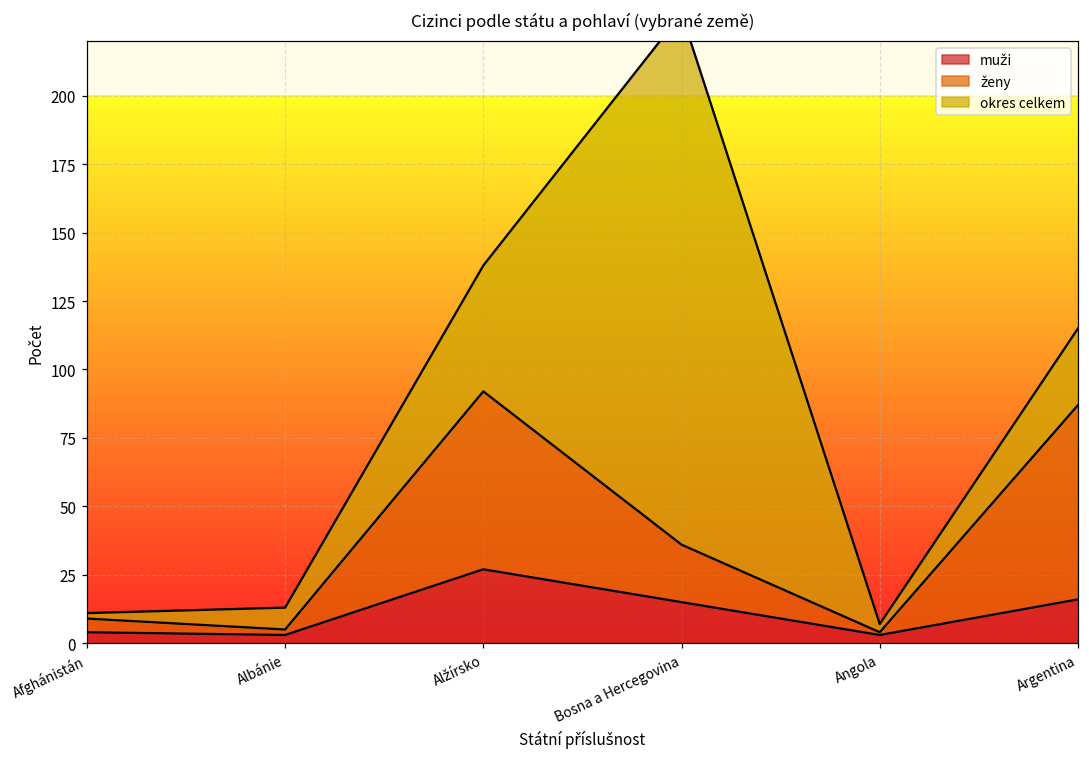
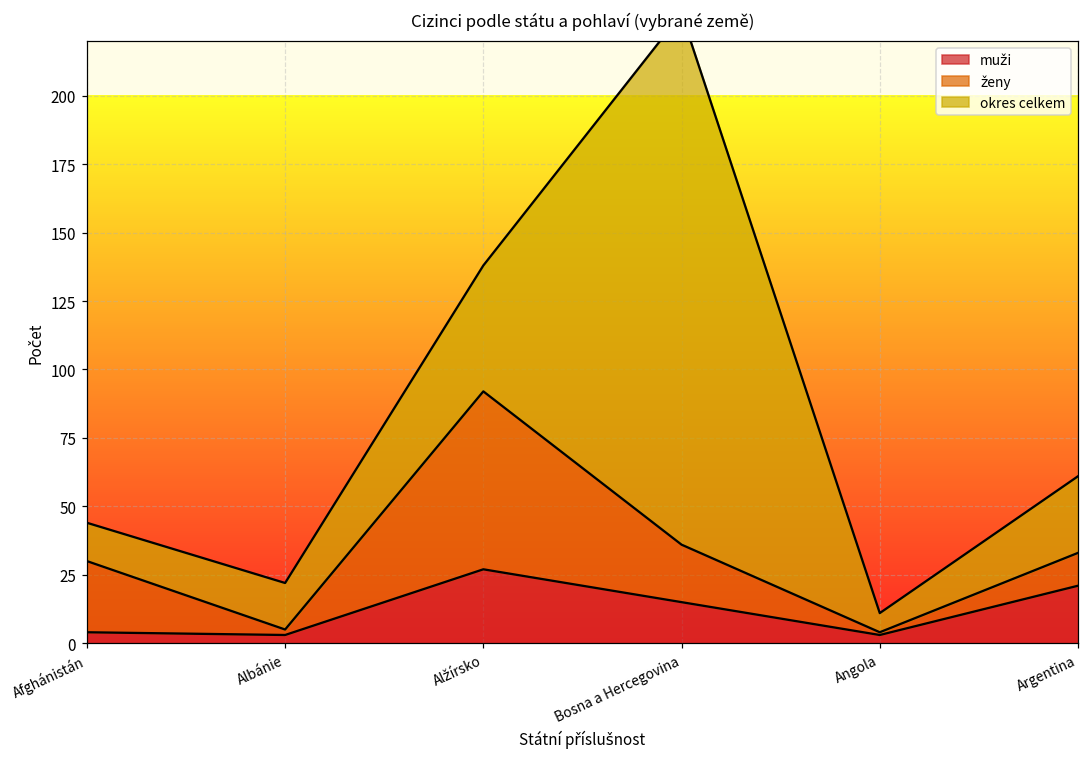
ženy, Afghánistán: 5 -> 26
okres celkem, Afghánistán: 2 -> 14
okres celkem, Albánie: 8 -> 17
okres celkem, Angola: 3 -> 7
muži, Argentina: 16 -> 21
ženy, Argentina: 71 -> 12
